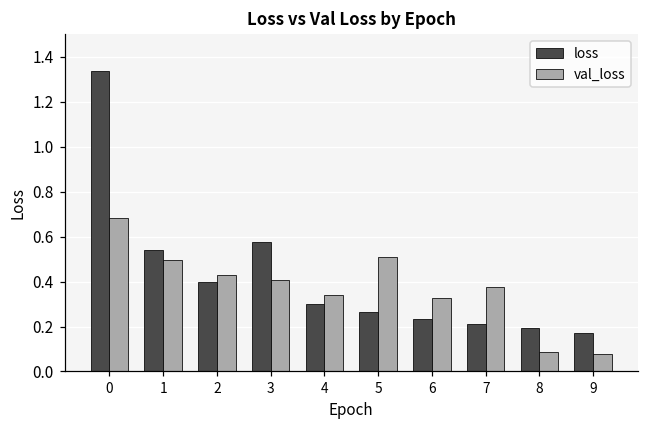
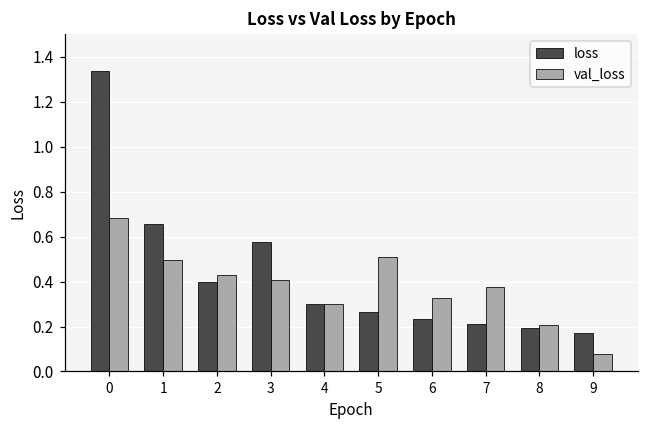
loss, 1: 0.54 -> 0.65
val_loss, 4: 0.34 -> 0.30
val_loss, 8: 0.09 -> 0.20
